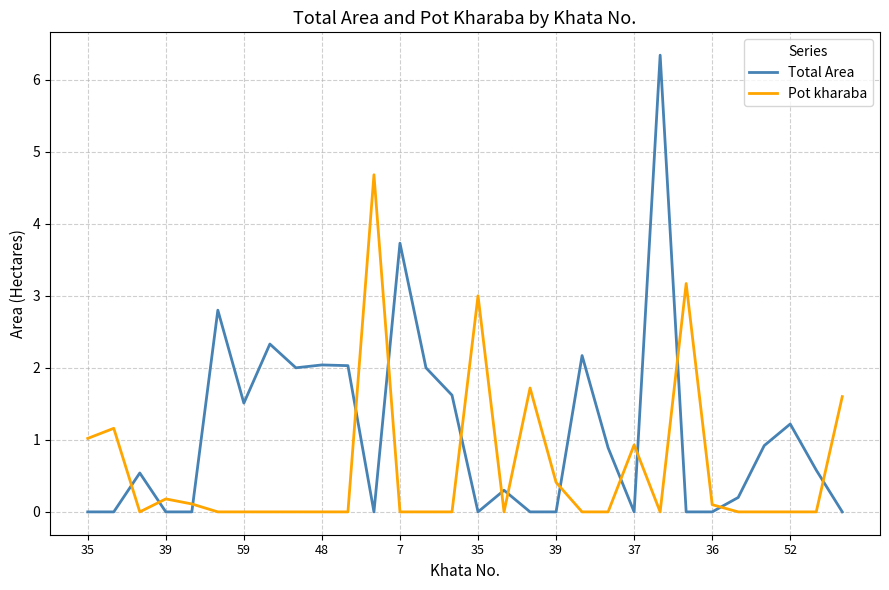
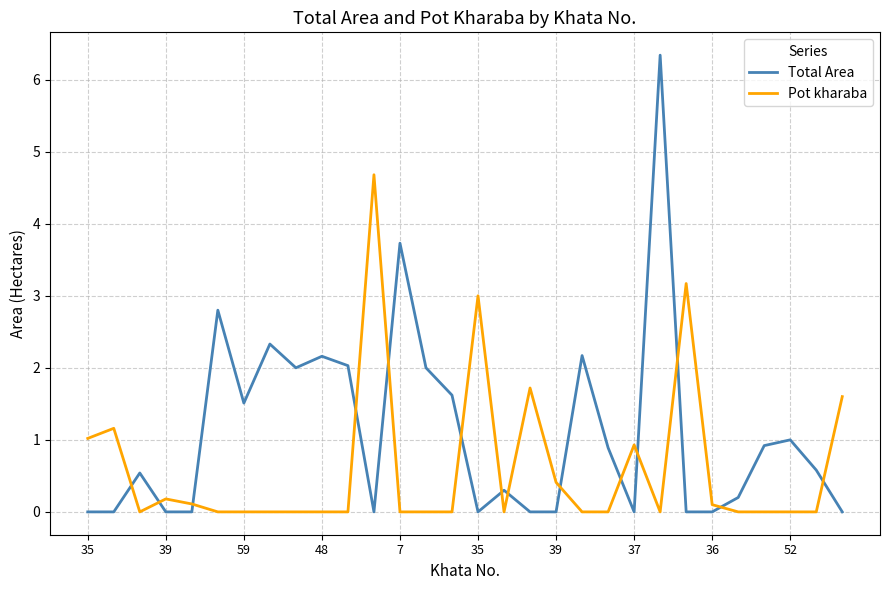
Total Area, 48: 2.0 -> 2.2
Total Area, 52: 1.2 -> 1.0
